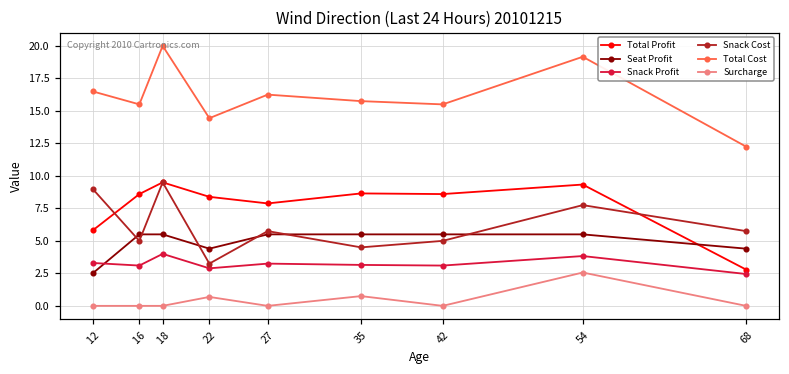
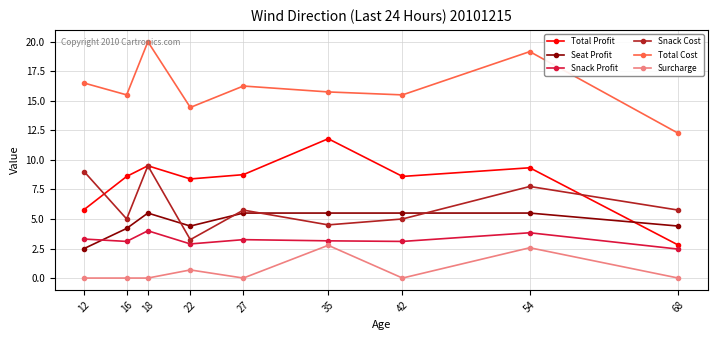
Seat Profit, 16: 5.5 -> 4.2
Total Profit, 27: 7.9 -> 8.8
Total Profit, 35: 8.7 -> 11.8
Surcharge, 35: 0.8 -> 2.8
